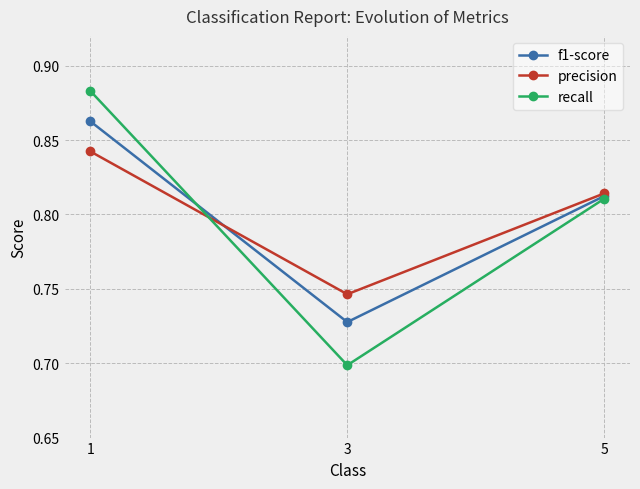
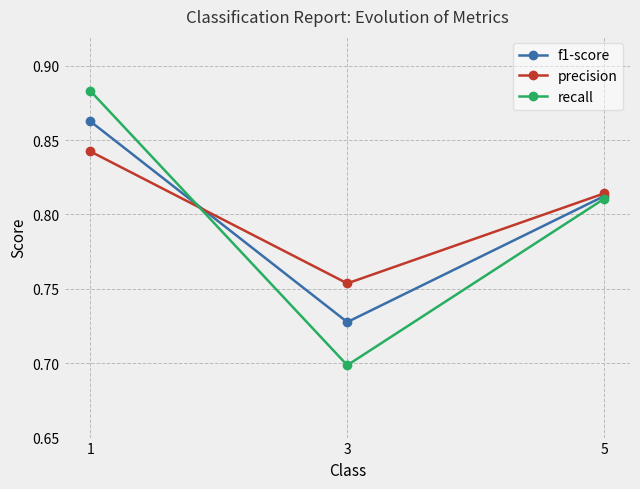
precision, 3: 0.746 -> 0.754
